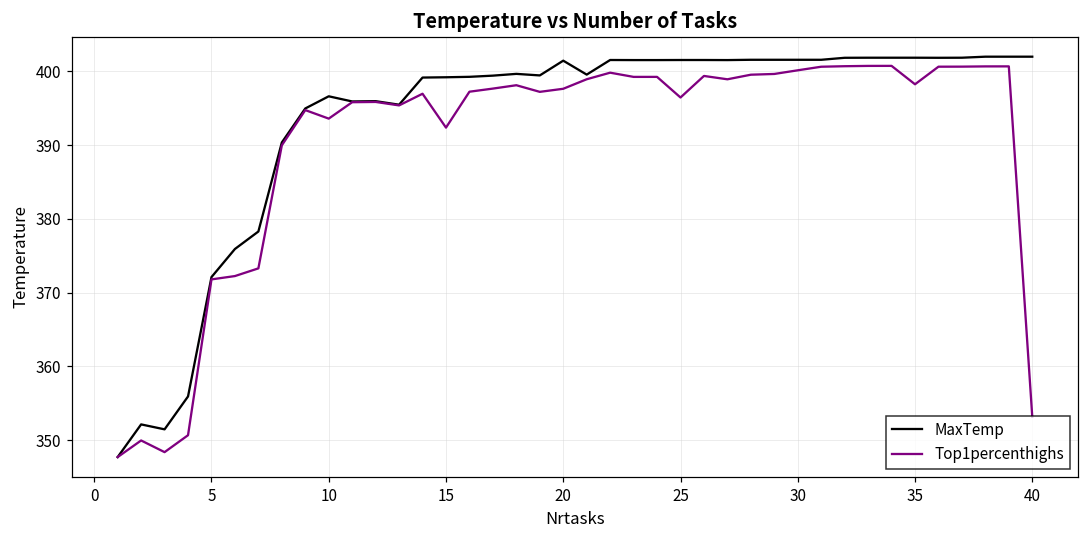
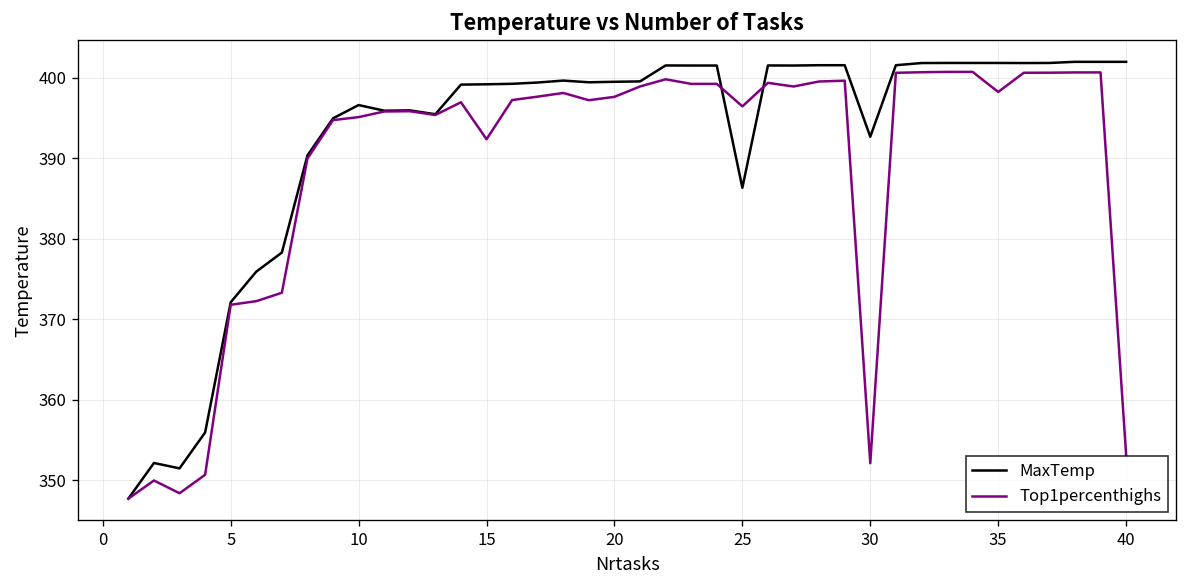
Top1percenthighs, 10: 394 -> 395
MaxTemp, 20: 401 -> 400
MaxTemp, 25: 402 -> 386
MaxTemp, 30: 402 -> 393
Top1percenthighs, 30: 400 -> 352
